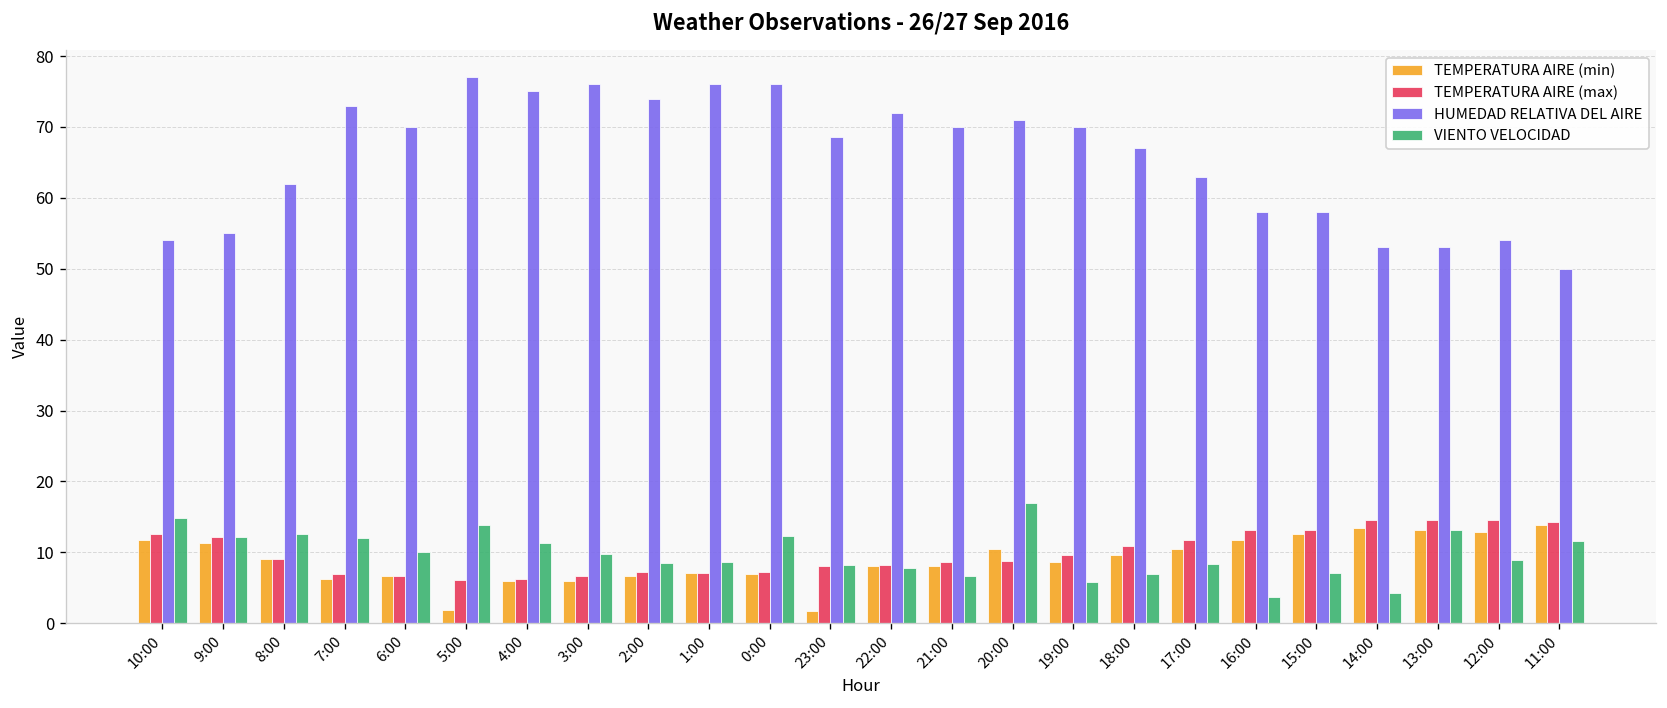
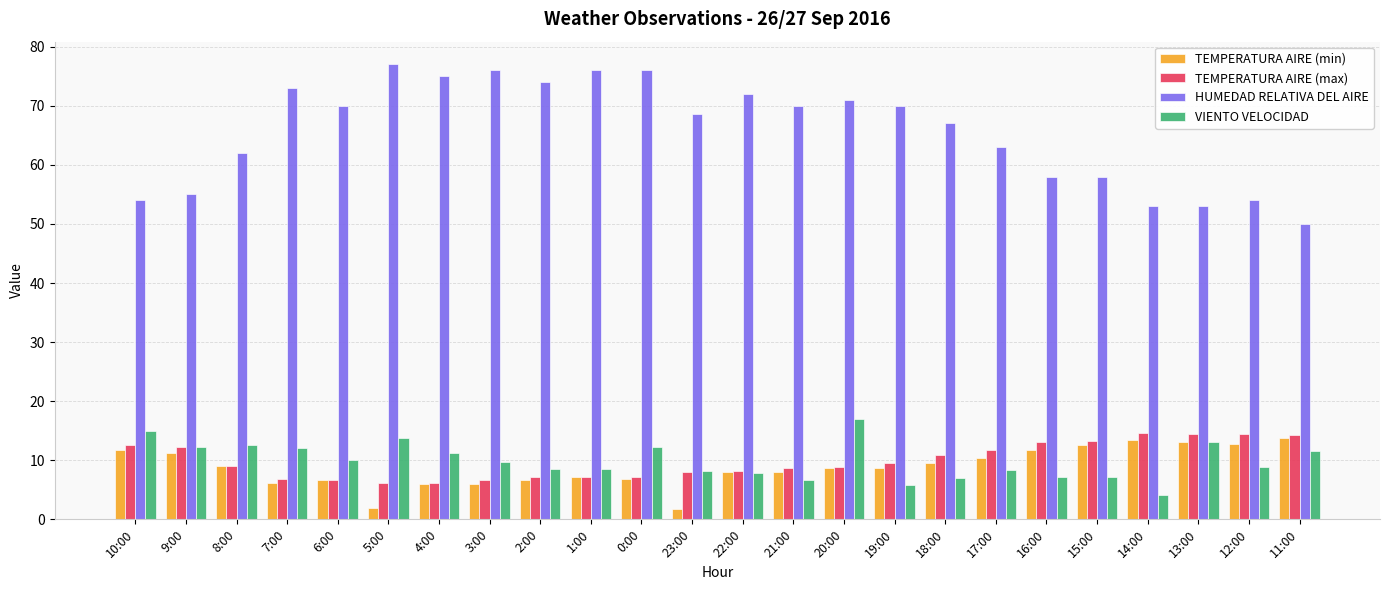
TEMPERATURA AIRE (min), 20:00: 11 -> 9
VIENTO VELOCIDAD, 16:00: 4 -> 7
